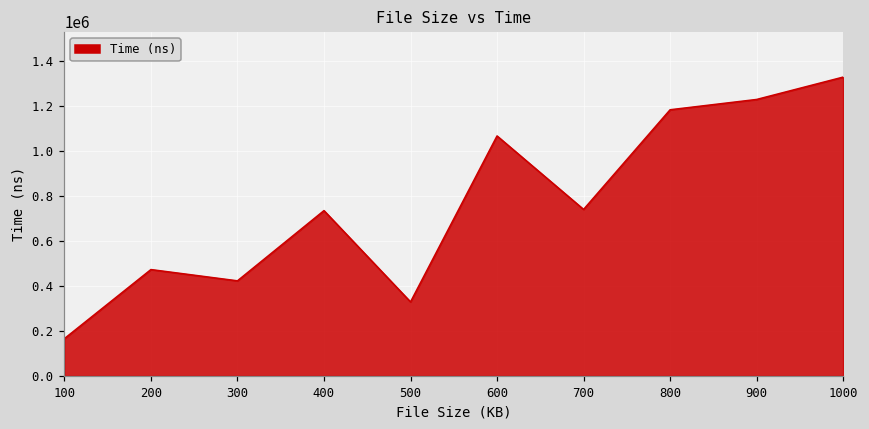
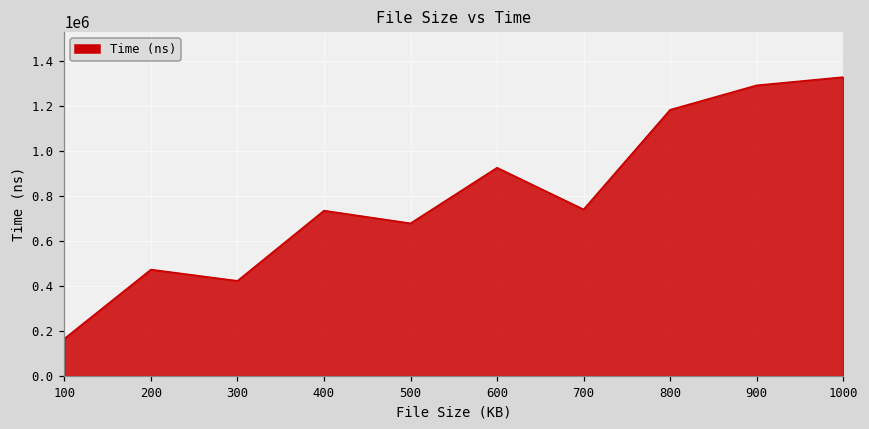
500: 330000 -> 680000
600: 1070000 -> 930000
900: 1230000 -> 1290000
